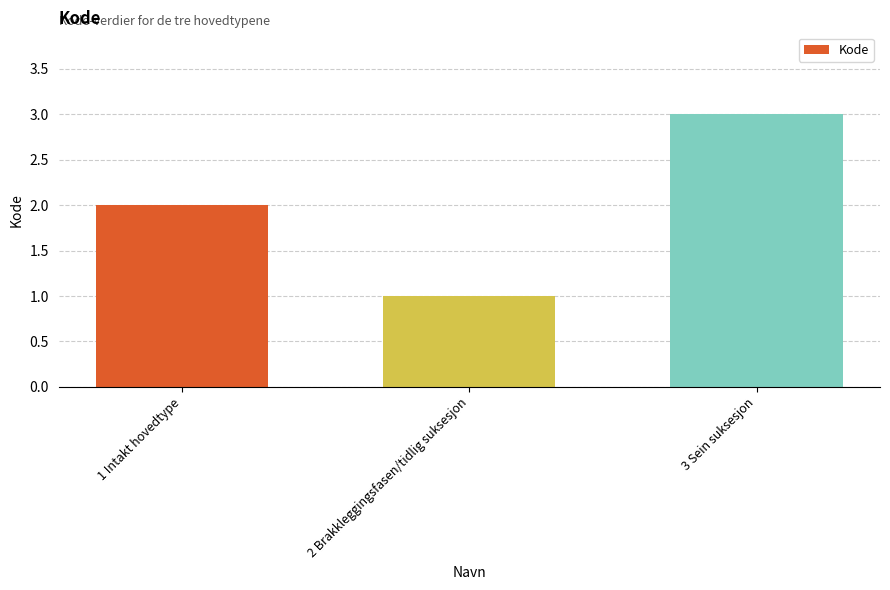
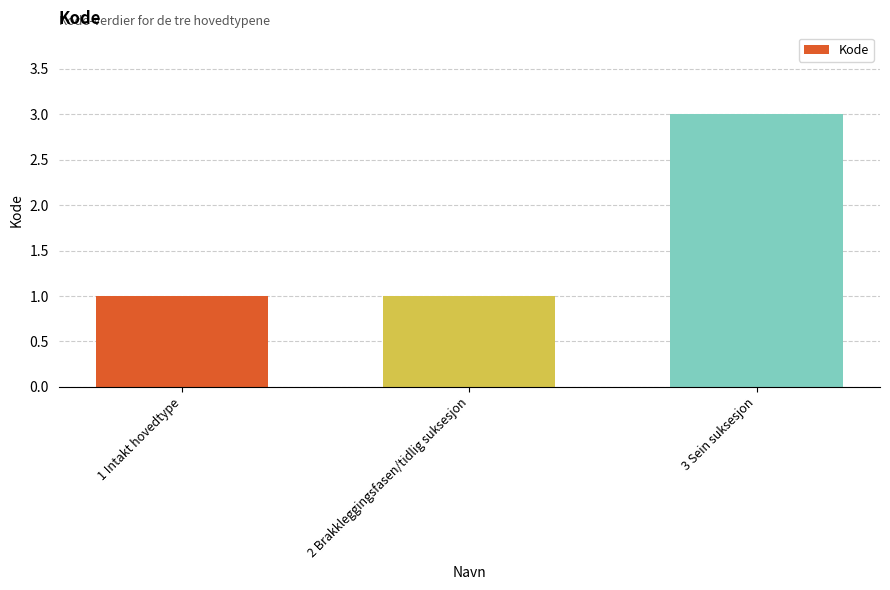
1 Intakt hovedtype: 2 -> 1
